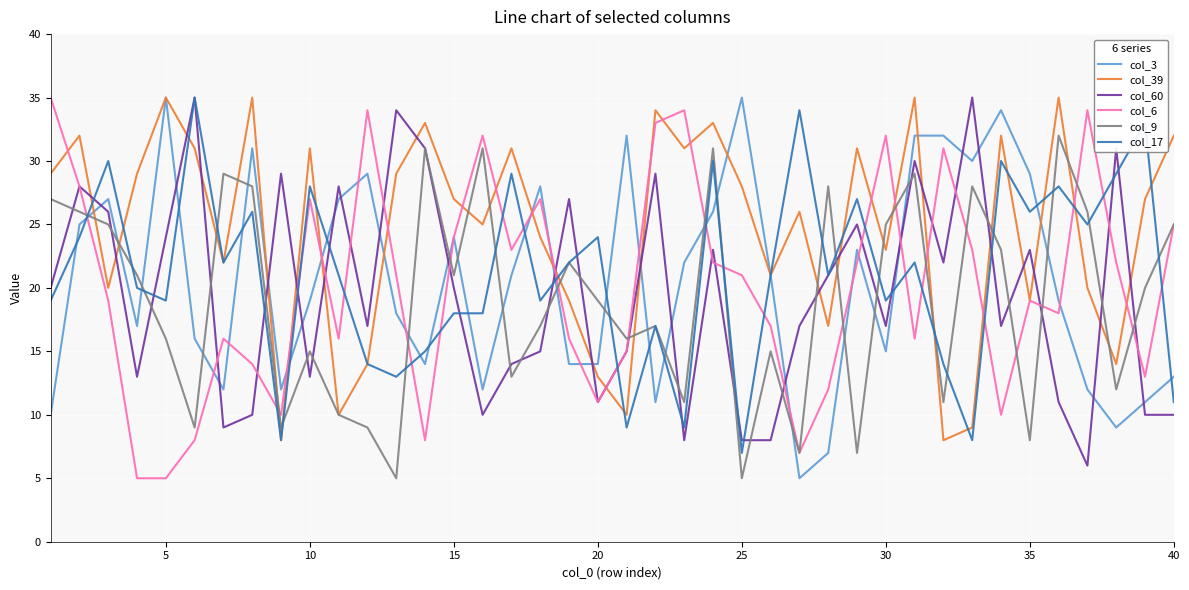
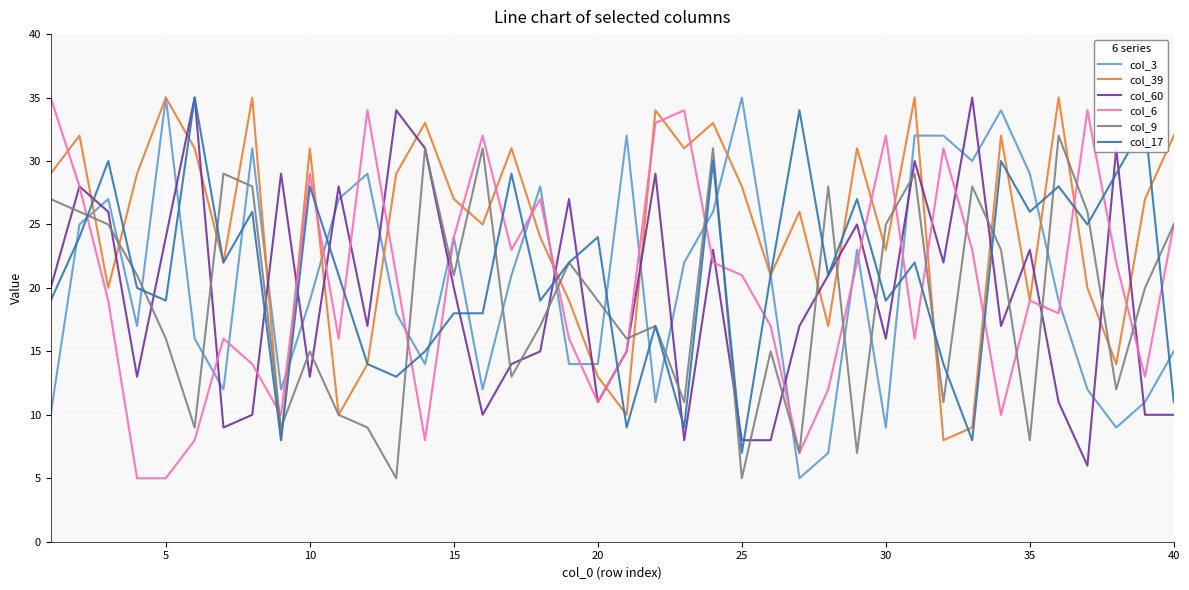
col_6, 10: 27 -> 29
col_3, 30: 15 -> 9
col_60, 30: 17 -> 16
col_3, 40: 13 -> 15
